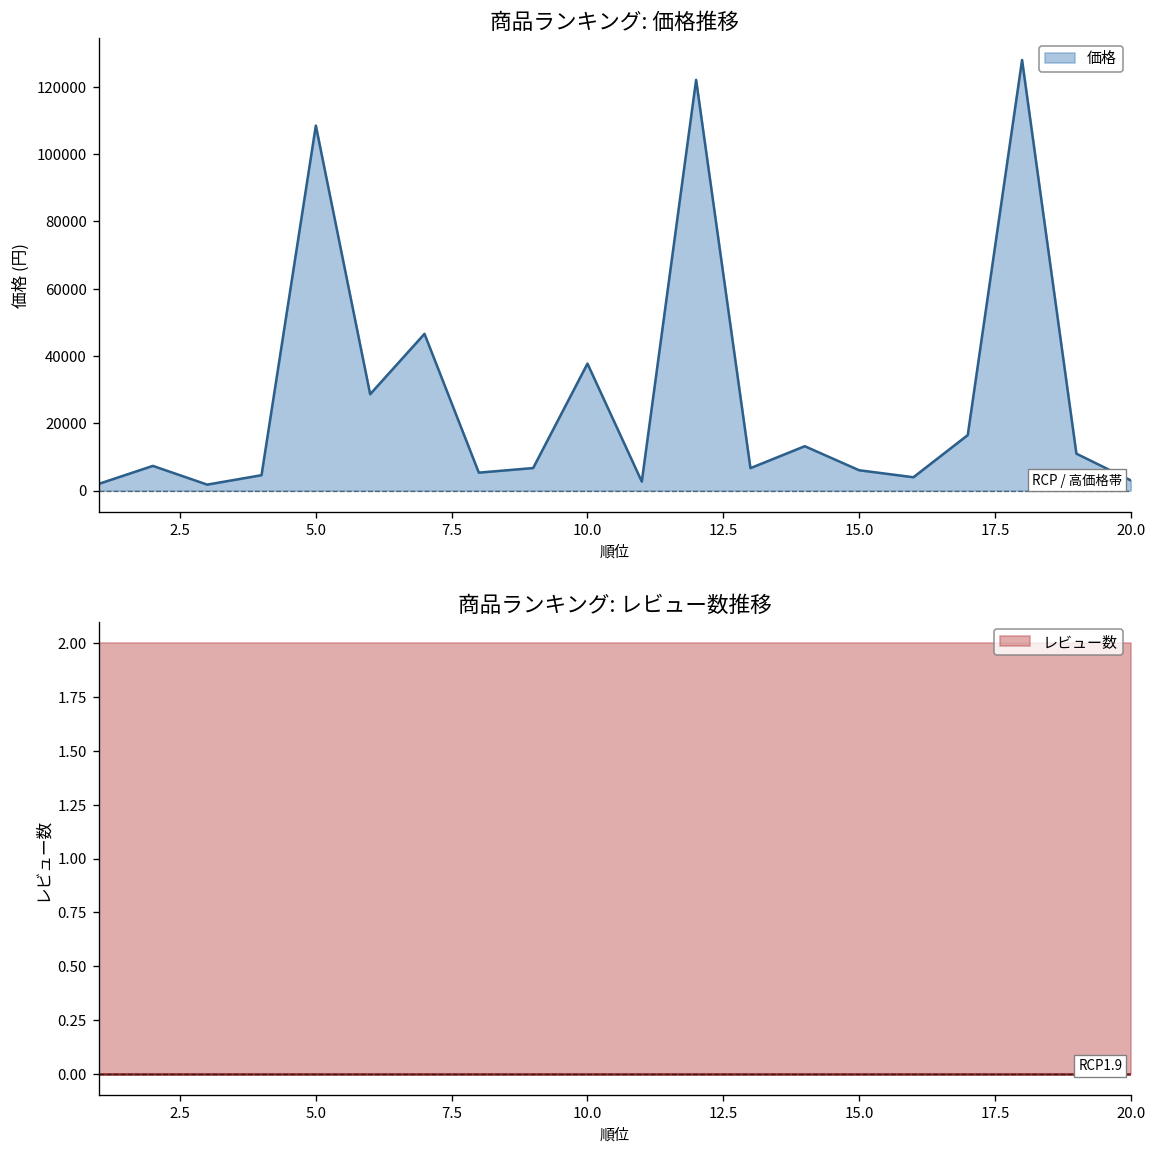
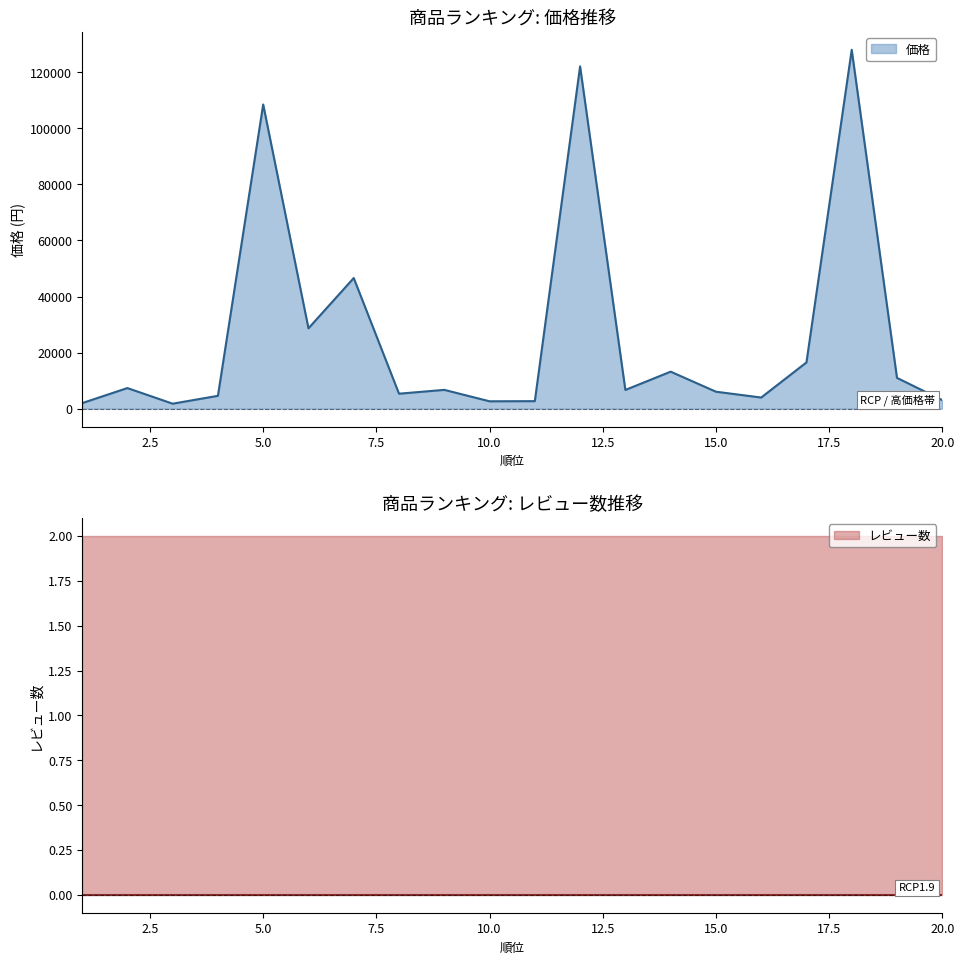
商品ランキング: 価格推移, 10.0: 38000 -> 3000
